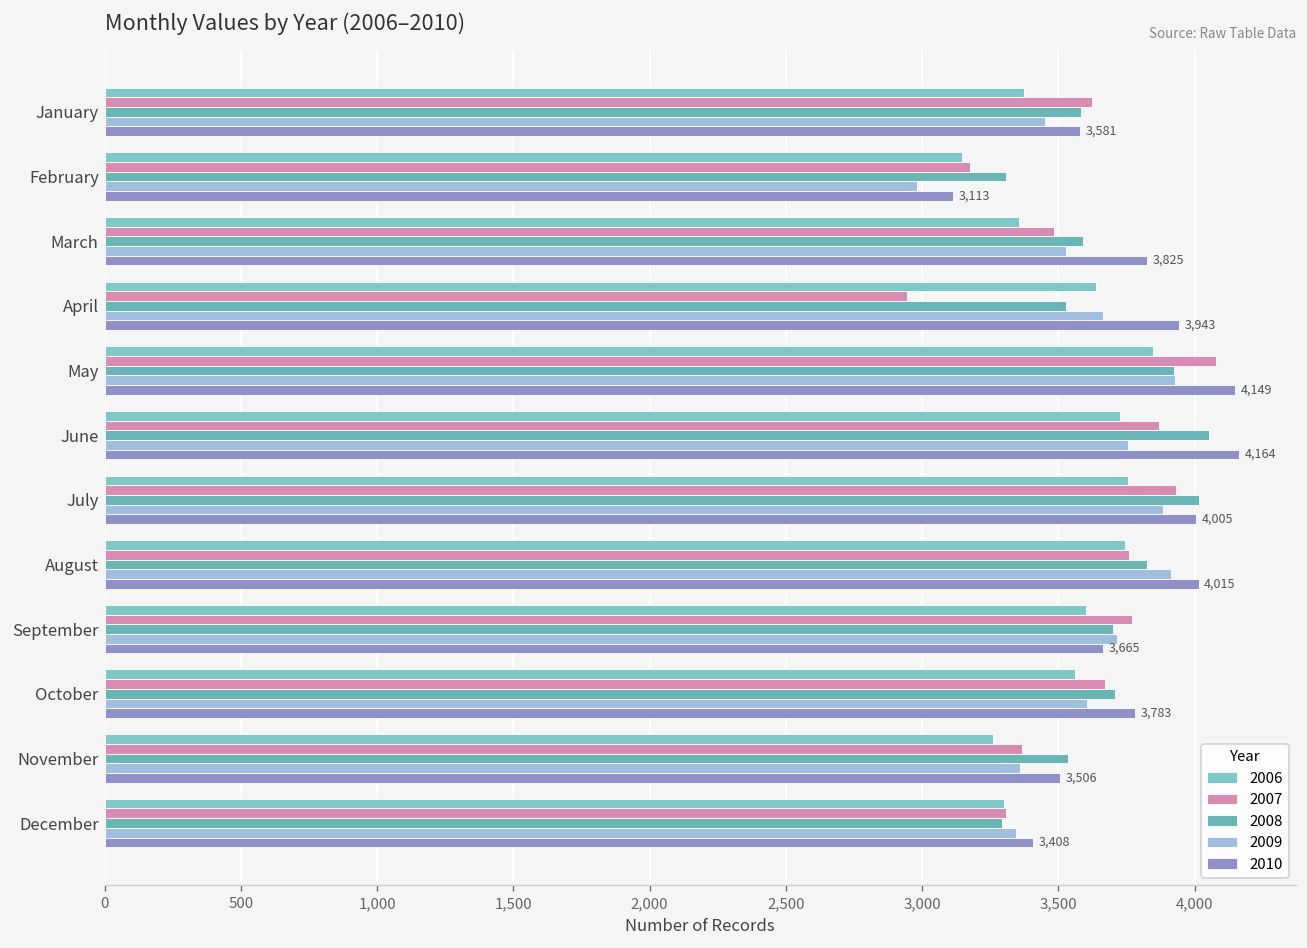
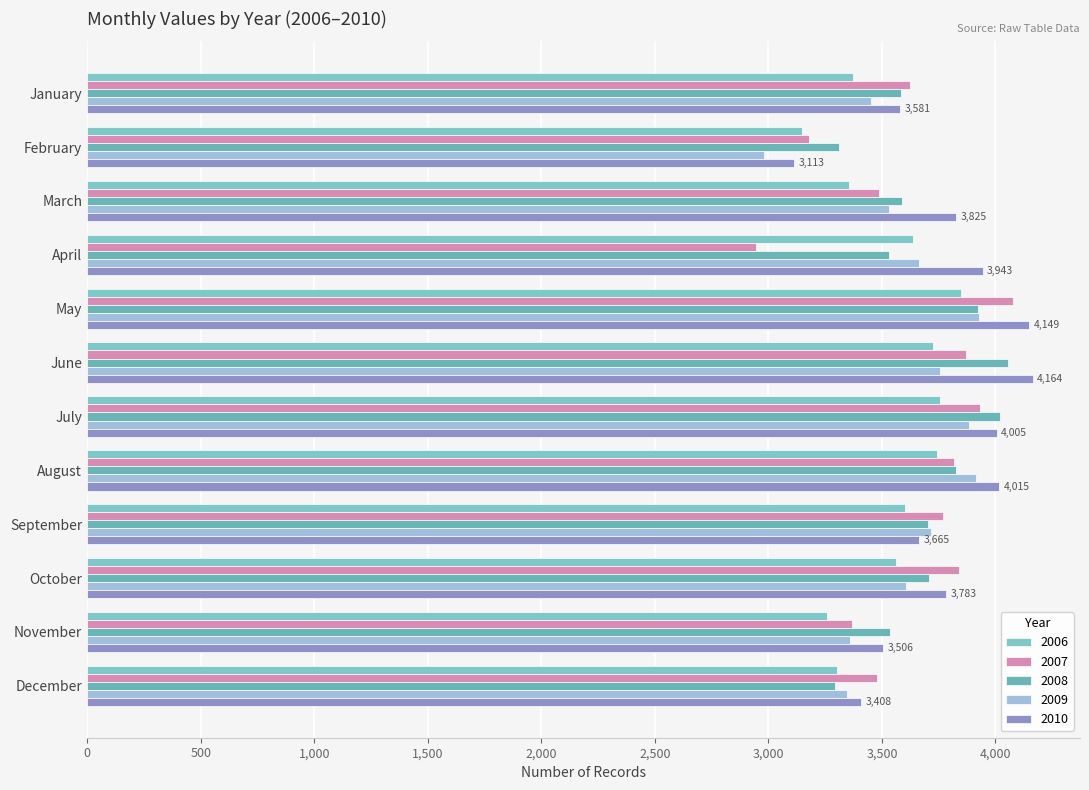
2007, August: 3,760 -> 3,820
2007, October: 3,670 -> 3,840
2007, December: 3,310 -> 3,480
